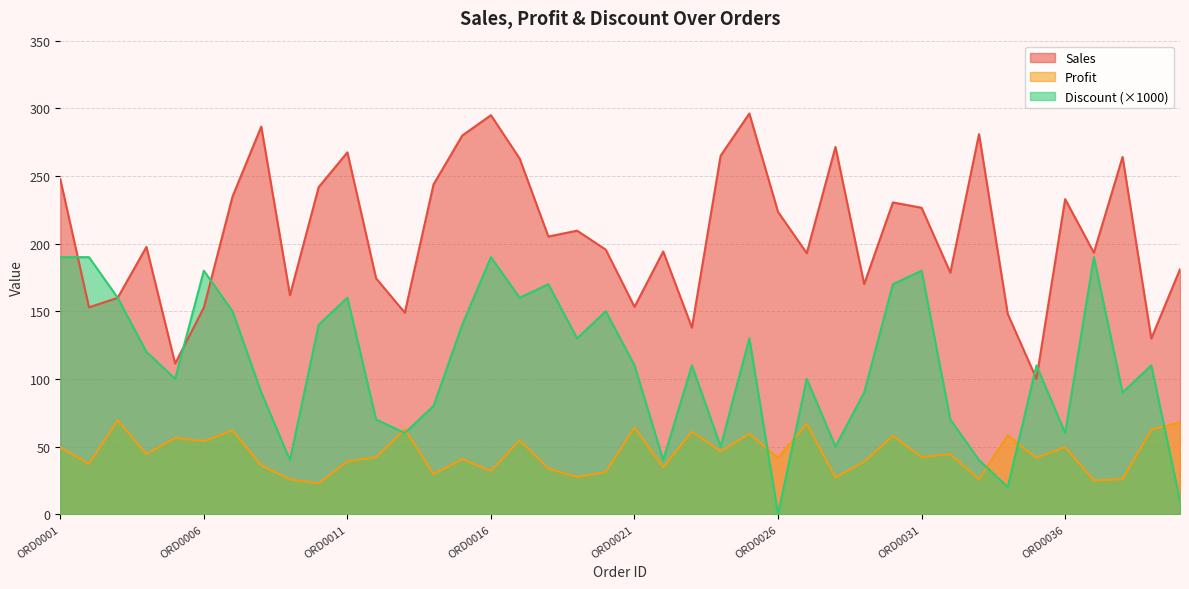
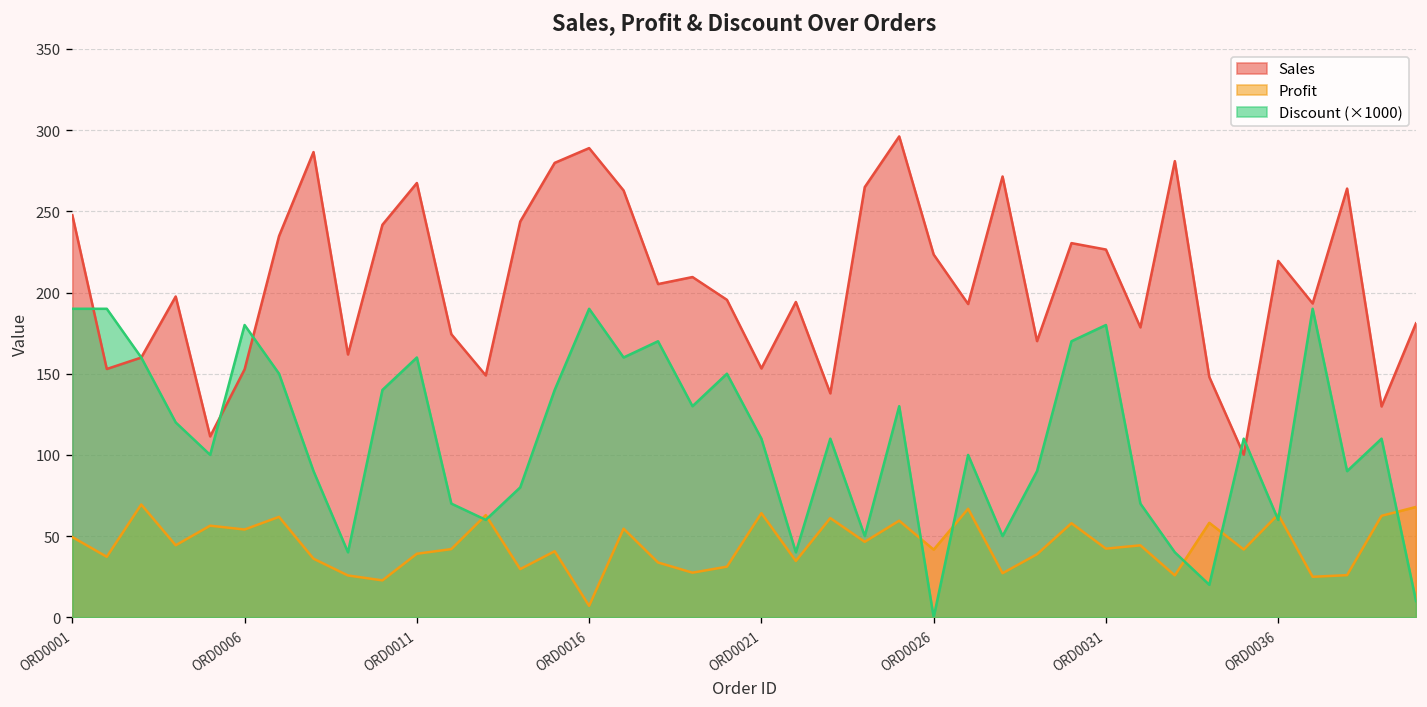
Sales, ORD0016: 295 -> 289
Profit, ORD0016: 32 -> 7
Sales, ORD0036: 233 -> 219
Profit, ORD0036: 50 -> 63
